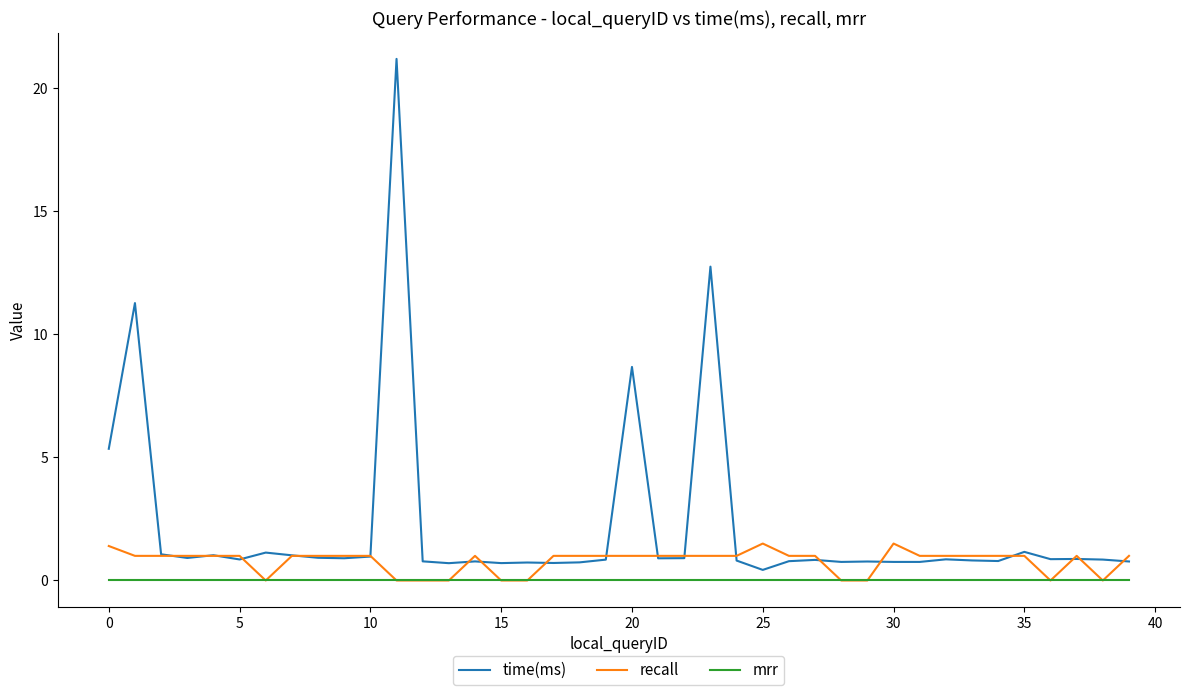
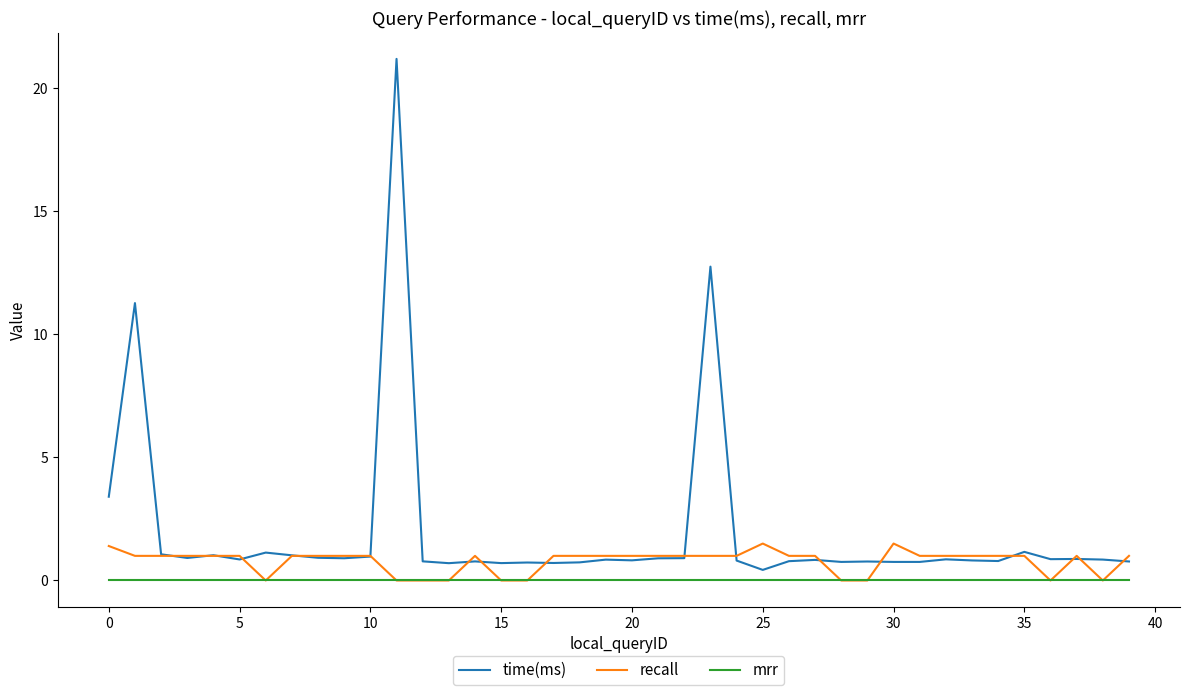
time(ms), 0: 5.3 -> 3.4
time(ms), 20: 8.7 -> 0.8
